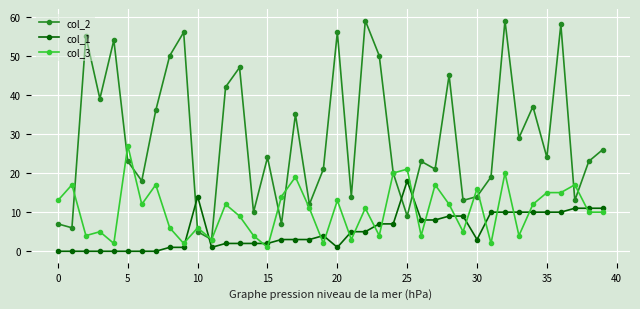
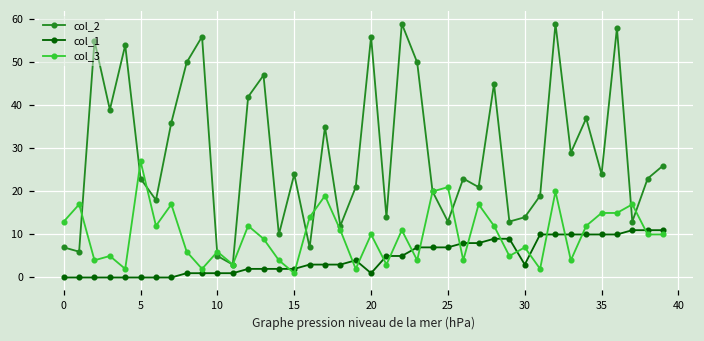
col_1, 10: 14 -> 1
col_3, 20: 13 -> 10
col_2, 25: 9 -> 13
col_1, 25: 18 -> 7
col_3, 30: 16 -> 7
